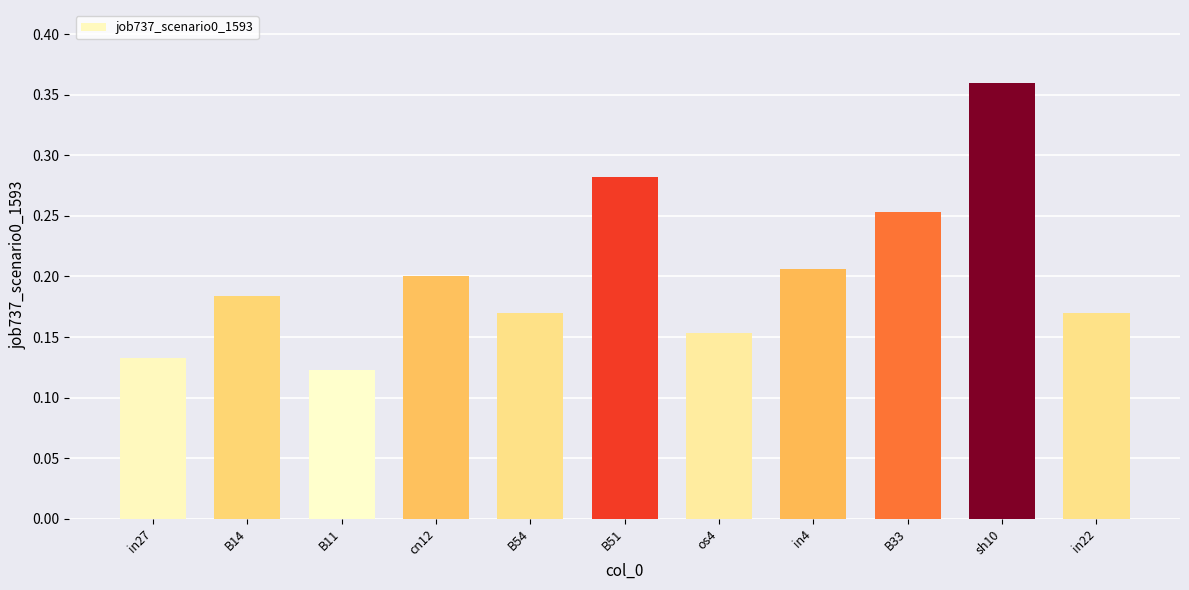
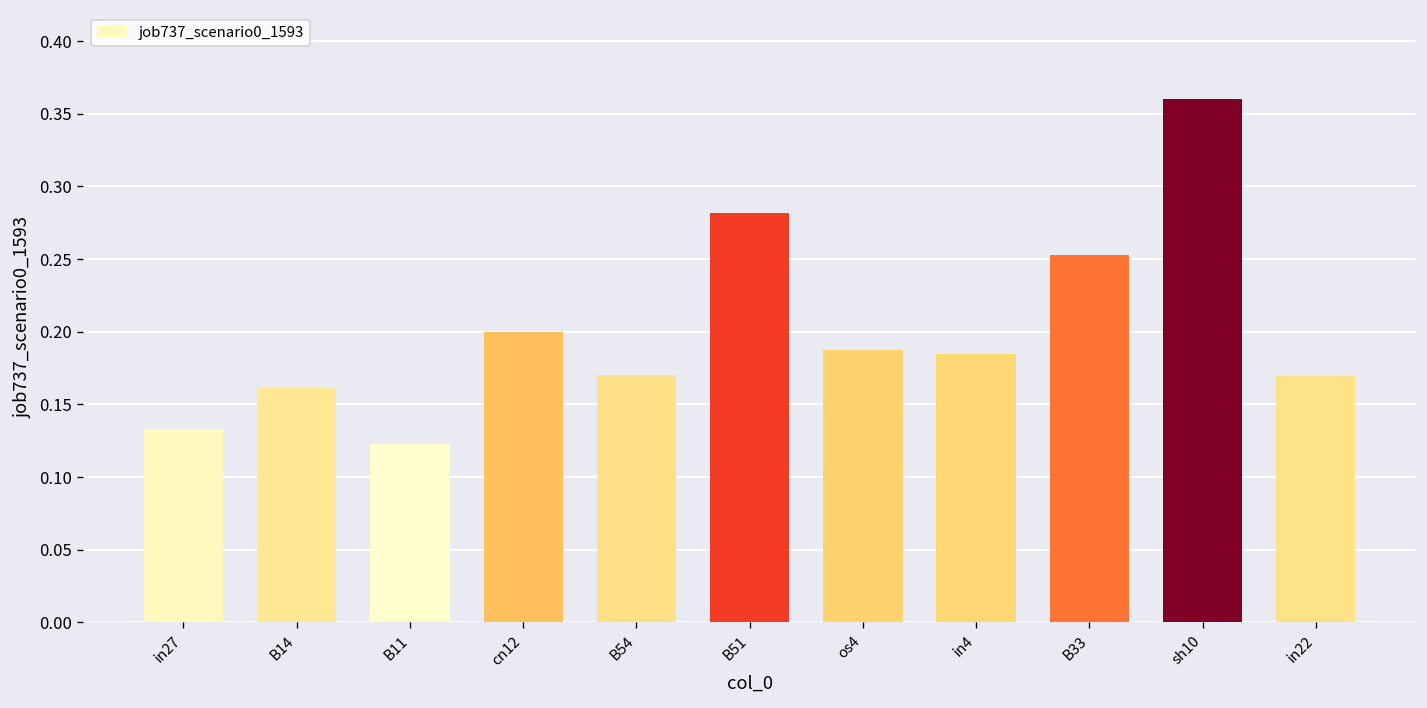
B14: 0.184 -> 0.162
os4: 0.153 -> 0.187
in4: 0.206 -> 0.184
